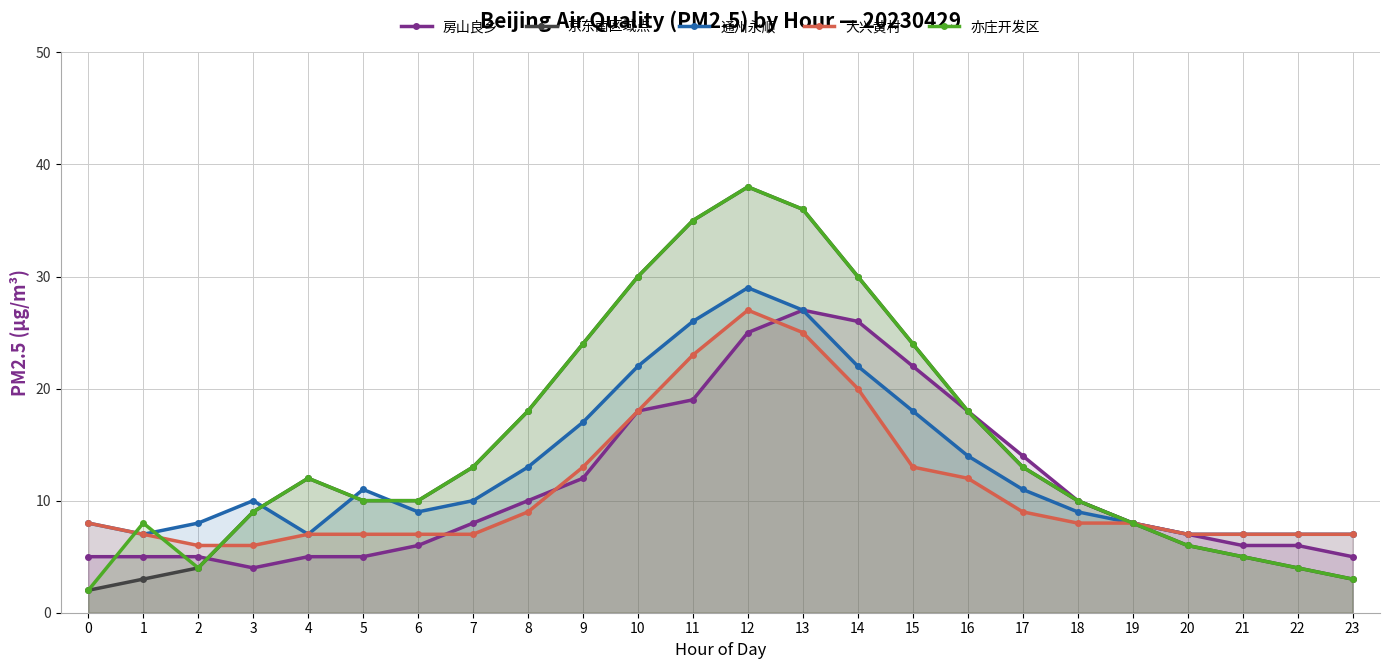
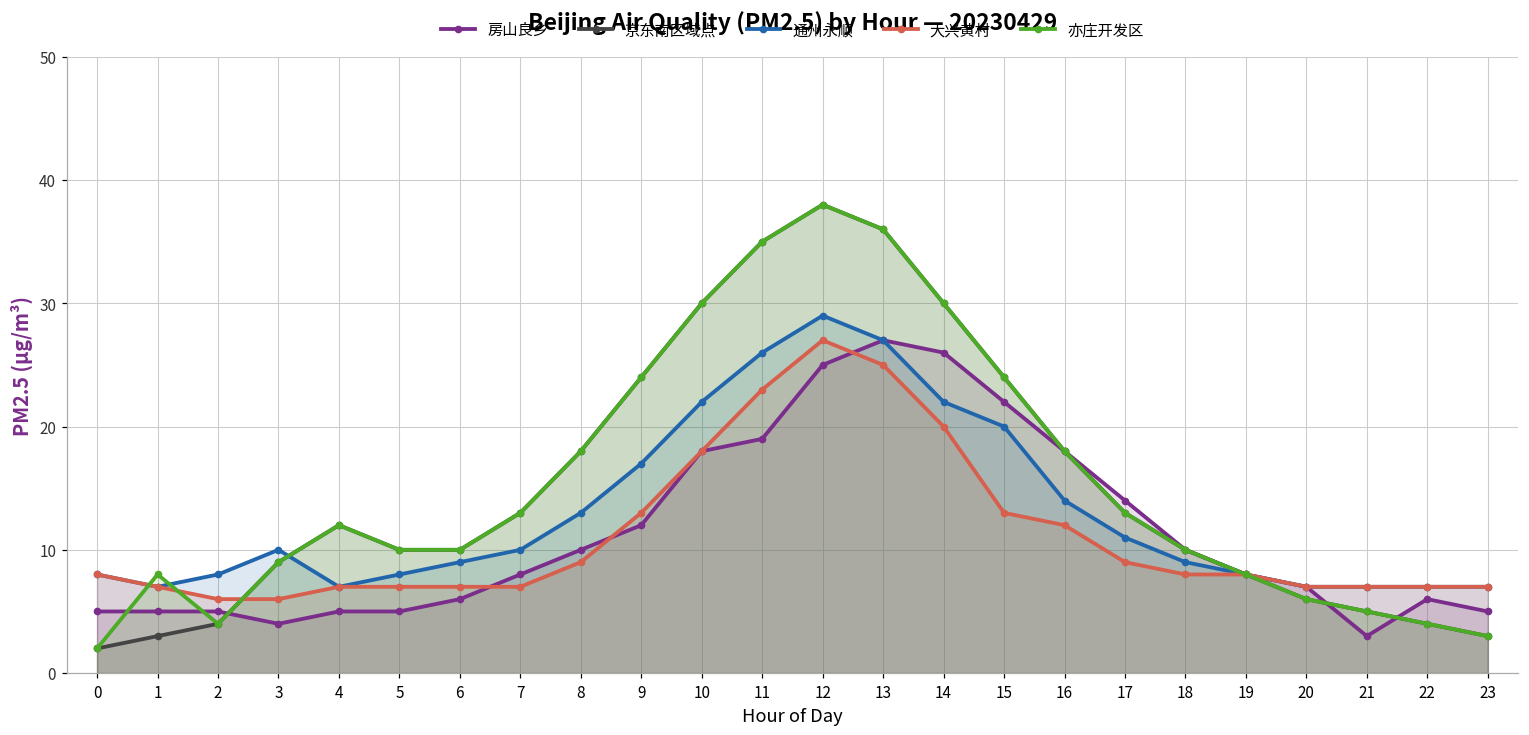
通州永顺, 5: 11 -> 8
通州永顺, 15: 18 -> 20
房山良乡, 21: 6 -> 3
